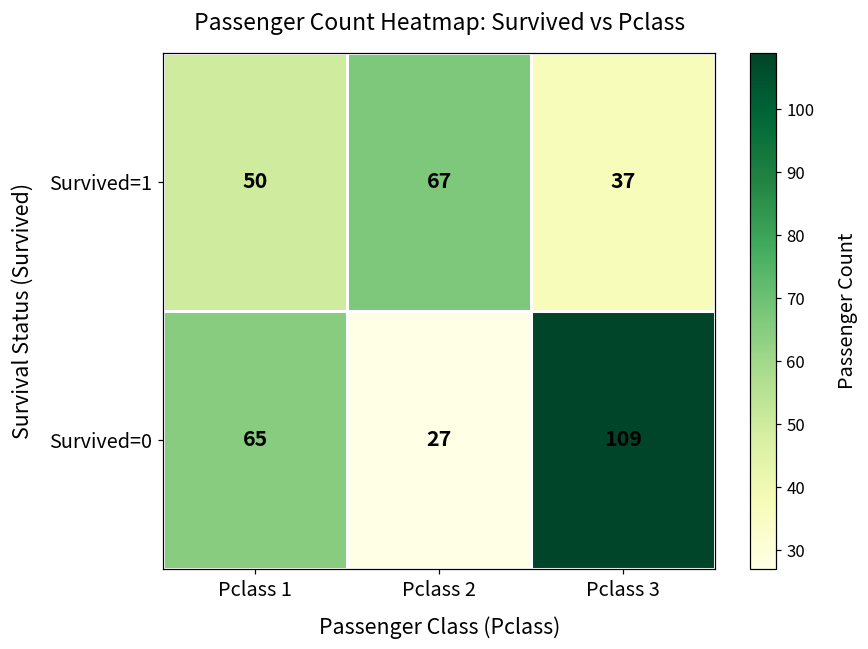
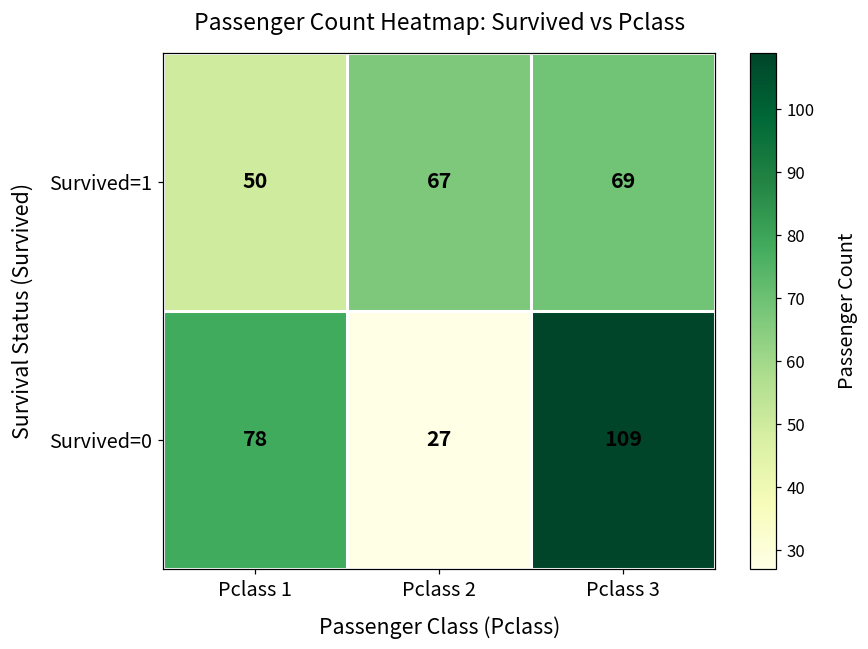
Survived=1, Pclass 3: 37 -> 69
Survived=0, Pclass 1: 65 -> 78
